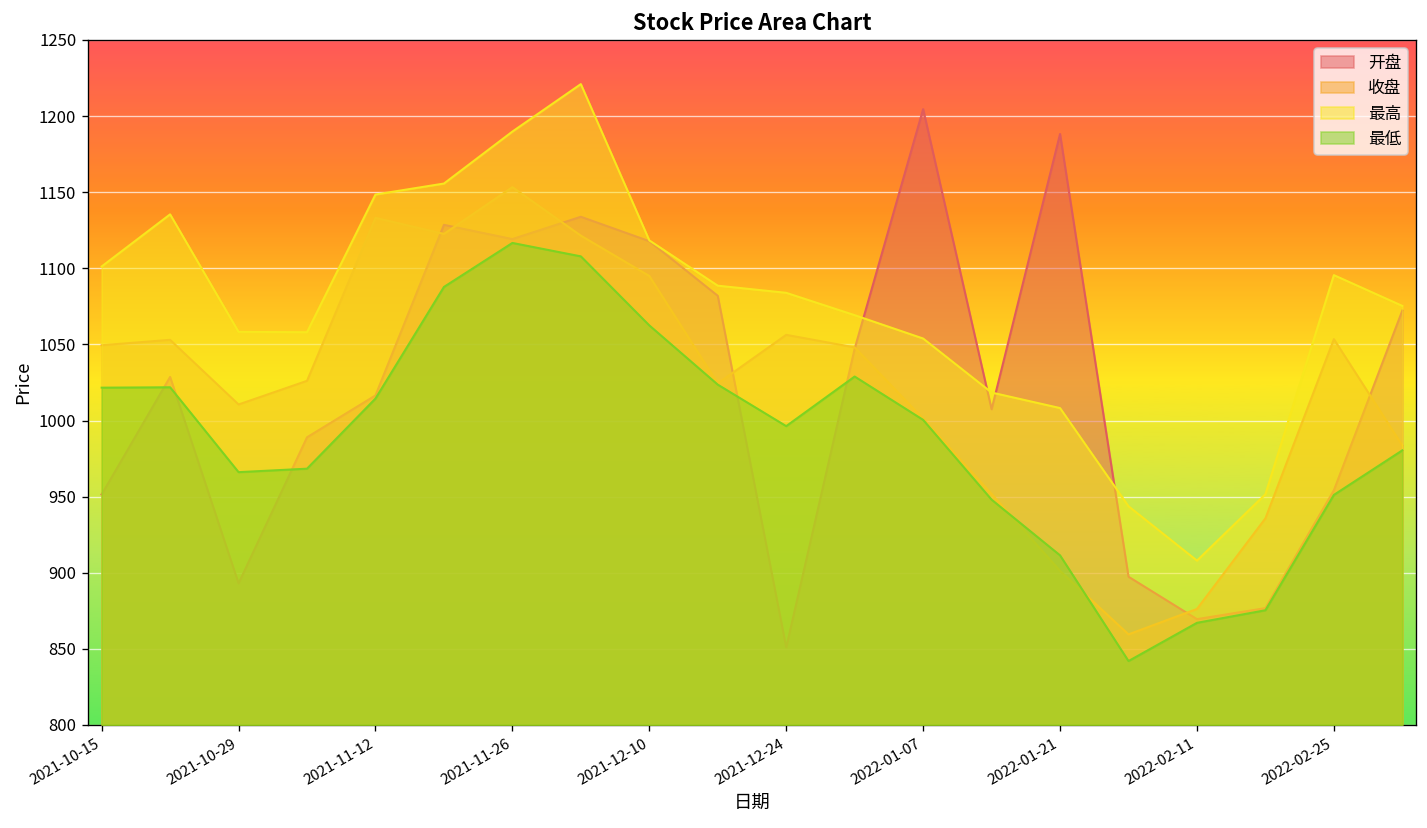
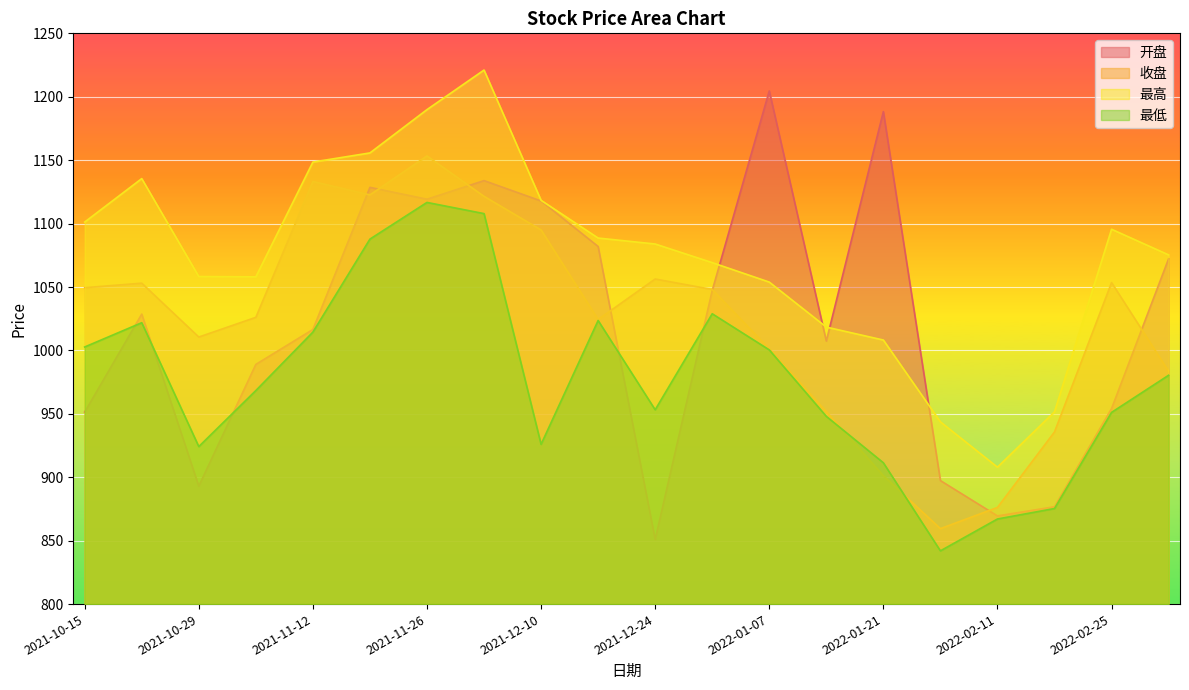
最低, 2021-10-15: 1022 -> 1003
最低, 2021-10-29: 966 -> 924
最低, 2021-12-10: 1063 -> 926
最低, 2021-12-24: 996 -> 953
